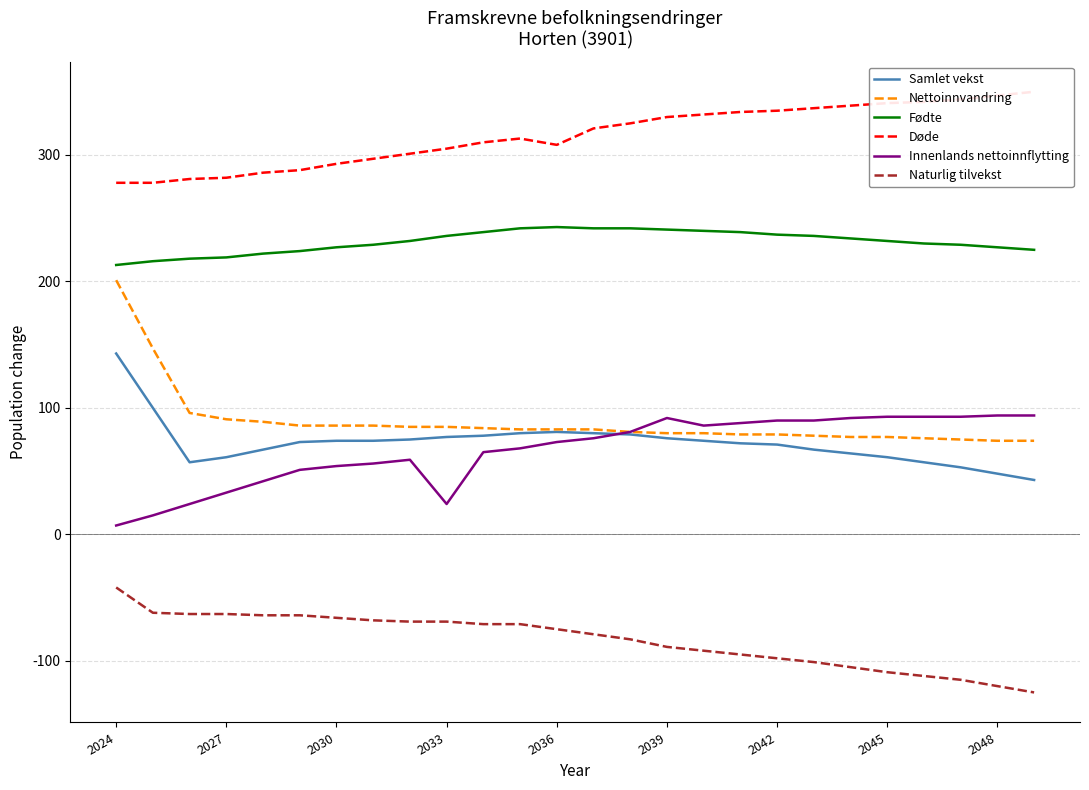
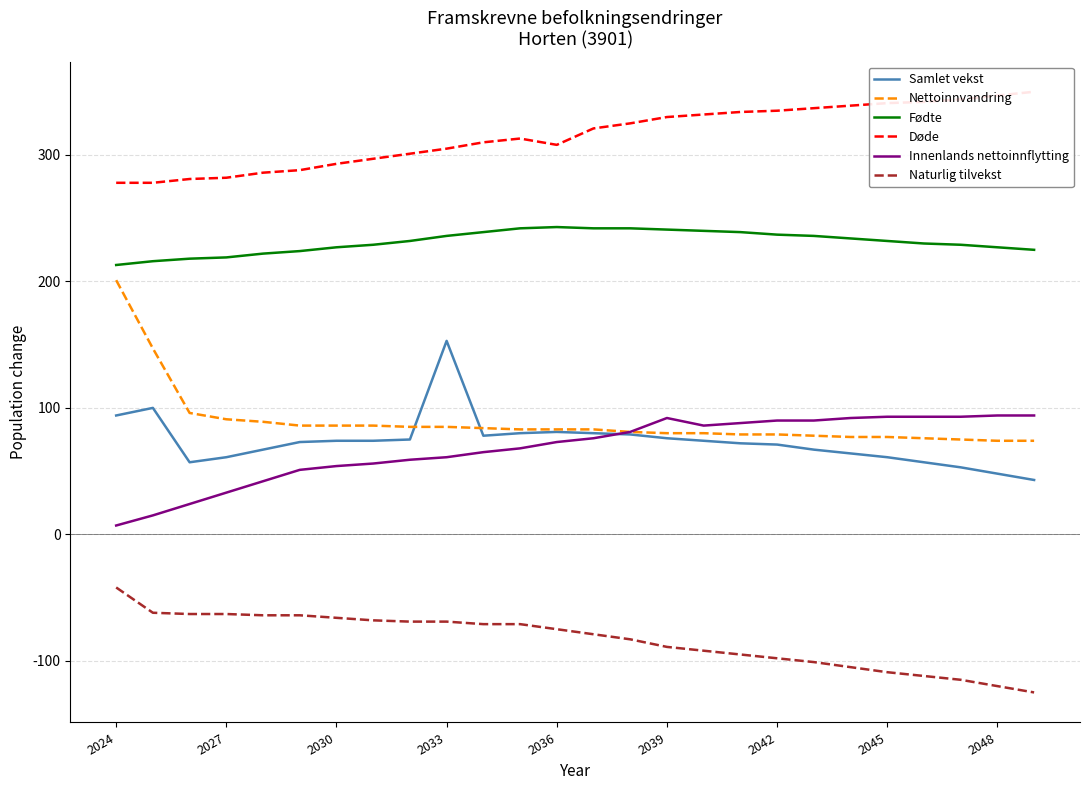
Samlet vekst, 2024: 143 -> 94
Samlet vekst, 2033: 77 -> 153
Innenlands nettoinnflytting, 2033: 24 -> 61
